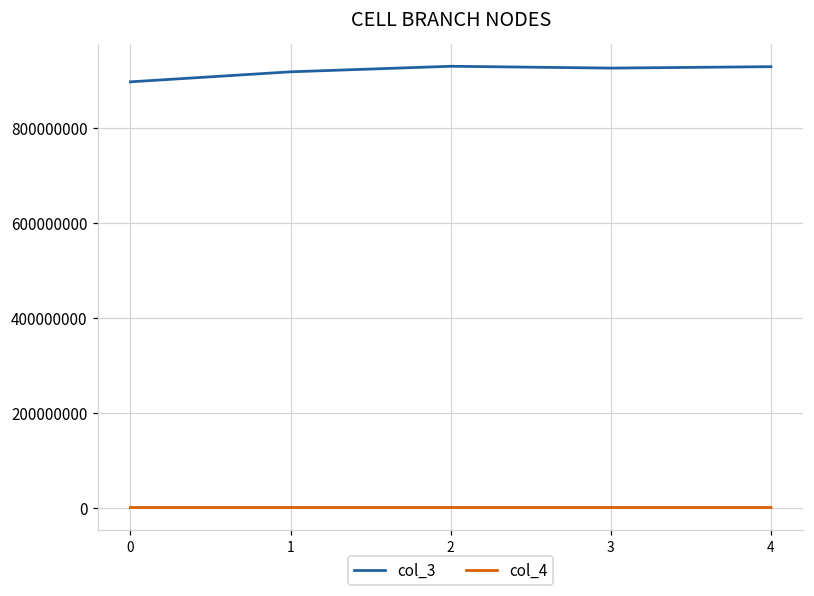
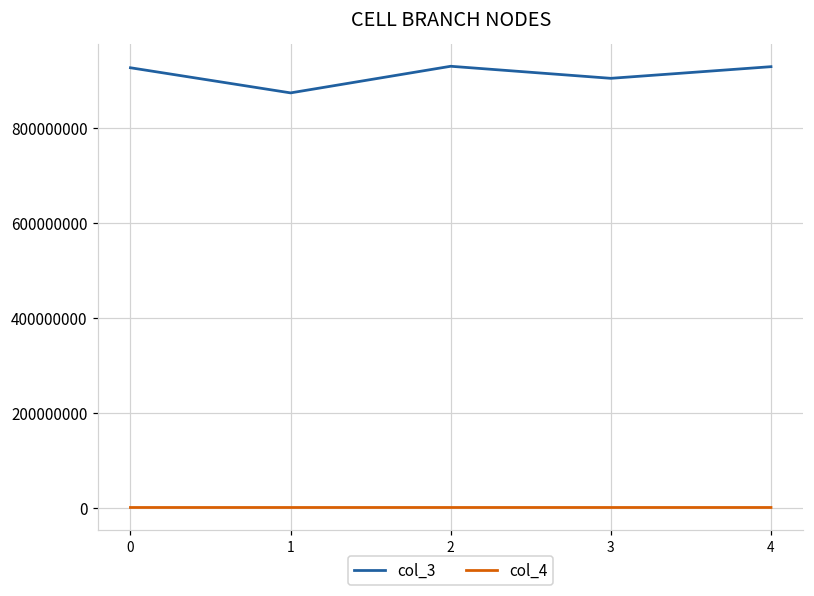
col_3, 0: 900000000 -> 930000000
col_3, 1: 920000000 -> 870000000
col_3, 3: 930000000 -> 900000000
